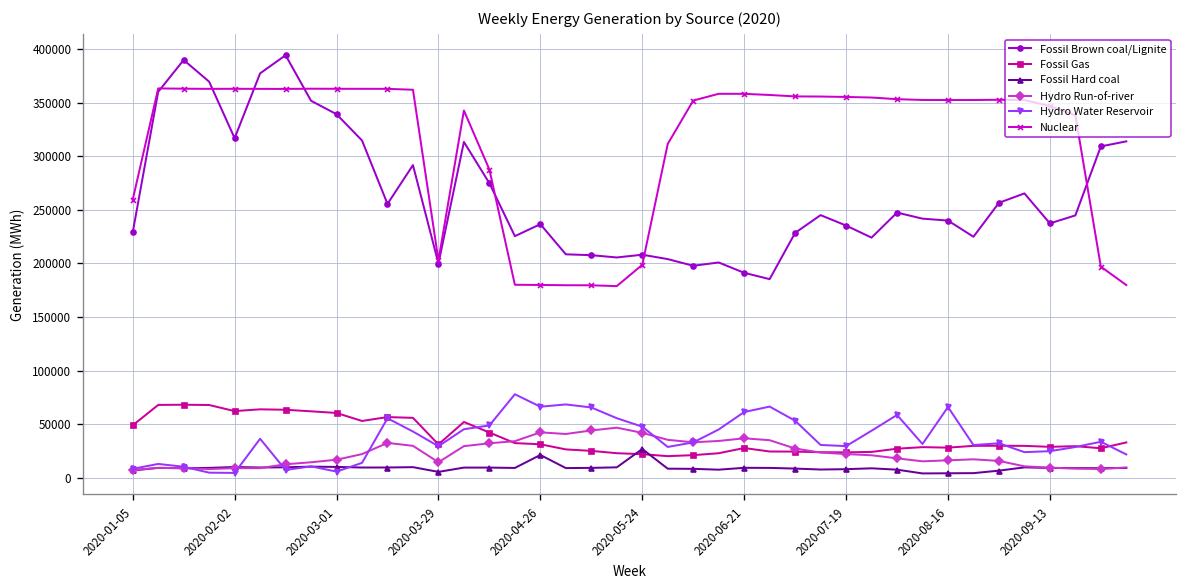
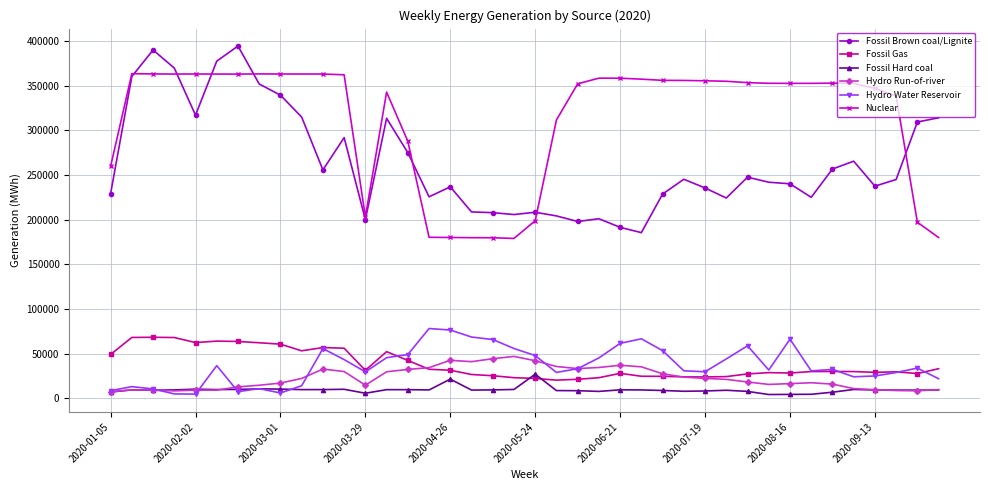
Hydro Water Reservoir, 2020-04-26: 70000 -> 80000
